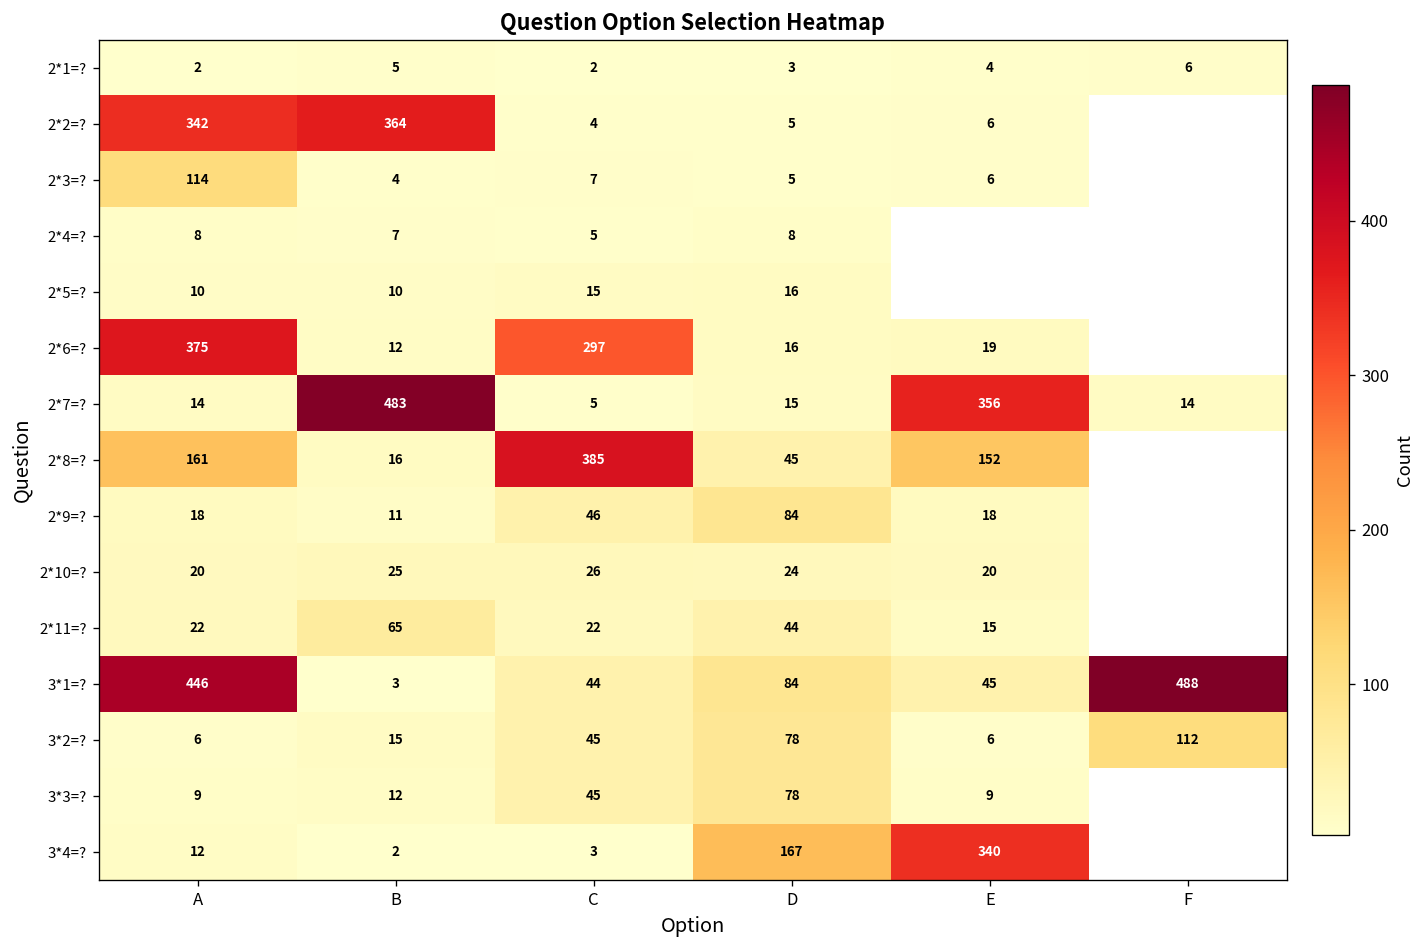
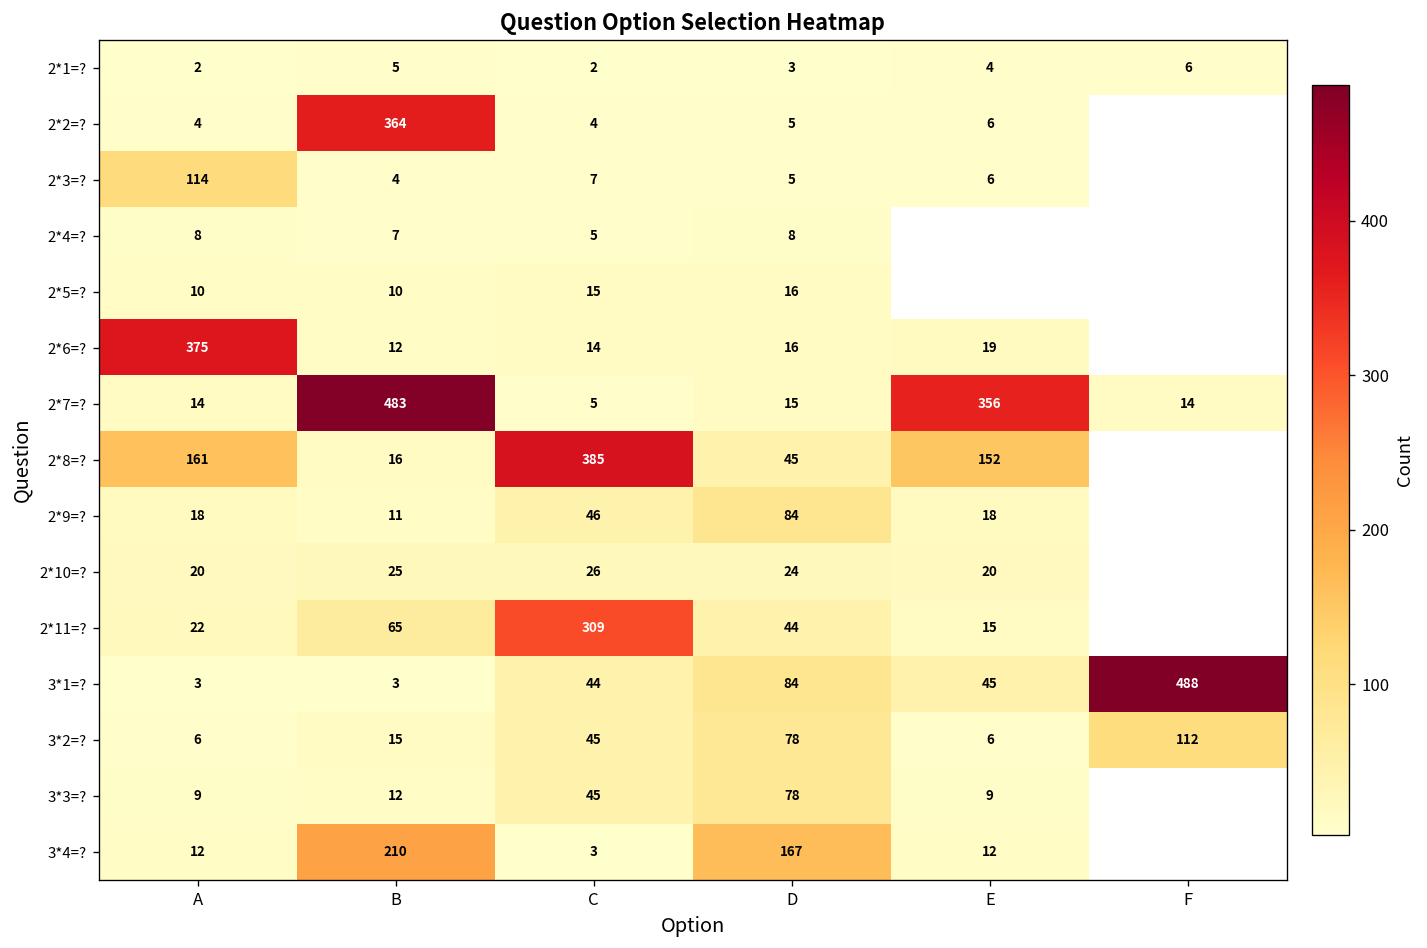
2*2=?, A: 342 -> 4
2*6=?, C: 297 -> 14
2*11=?, C: 22 -> 309
3*1=?, A: 446 -> 3
3*4=?, B: 2 -> 210
3*4=?, E: 340 -> 12
